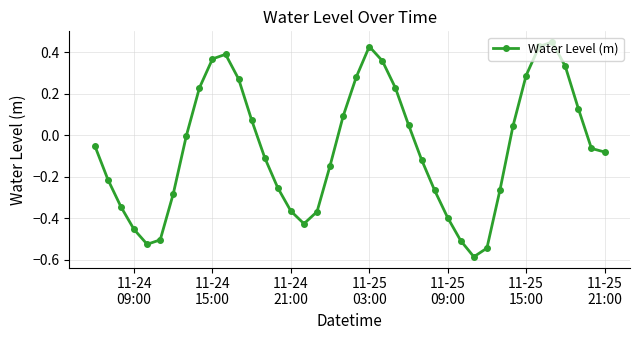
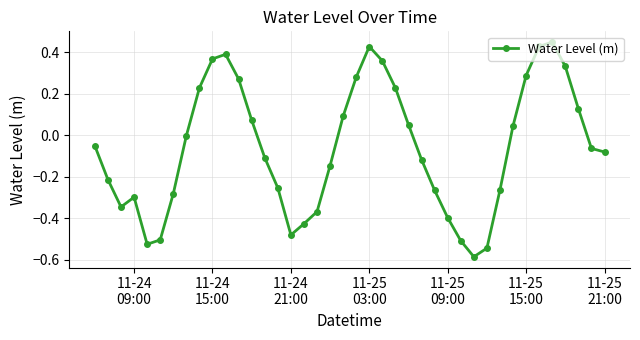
11-24 09:00: -0.45 -> -0.30
11-24 21:00: -0.37 -> -0.48
